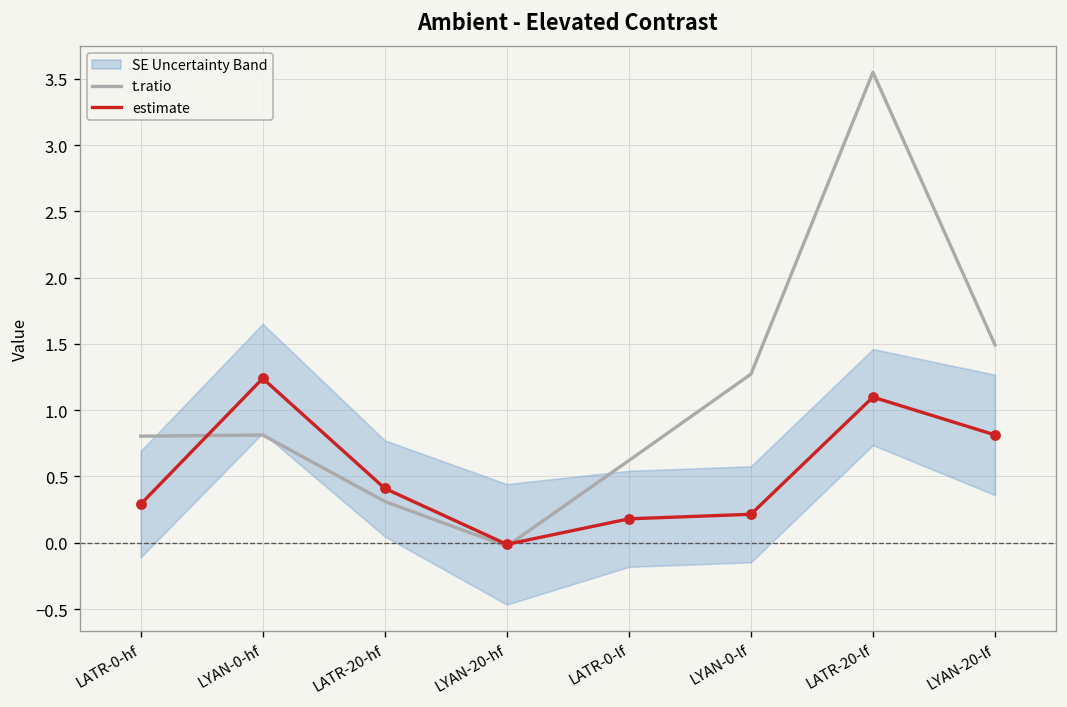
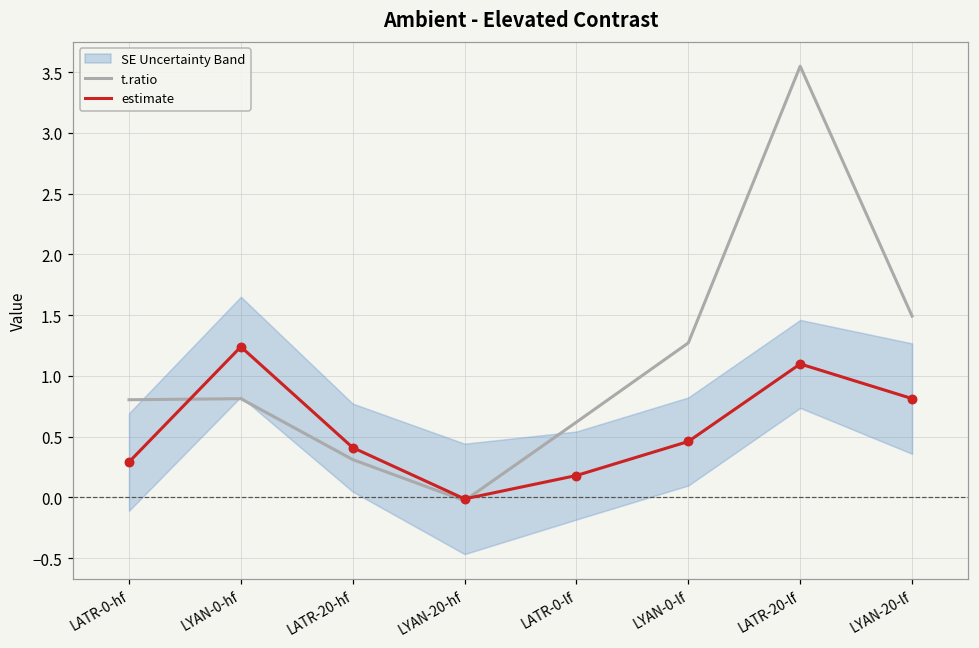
estimate, LYAN-0-lf: 0.21 -> 0.46
